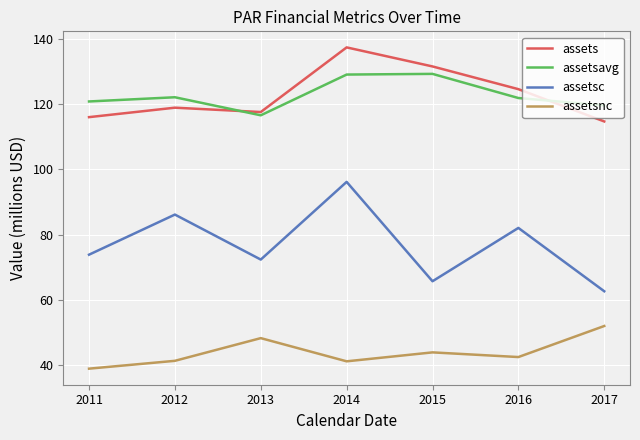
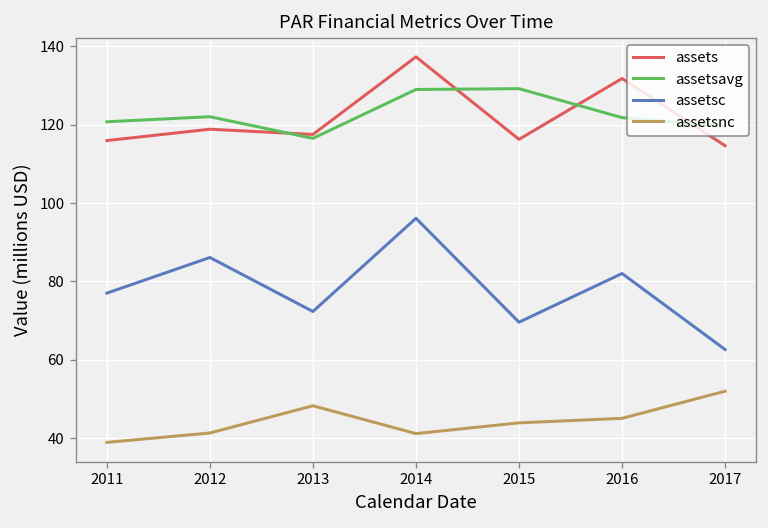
assetsc, 2011: 74 -> 77
assets, 2015: 131 -> 116
assetsc, 2015: 66 -> 70
assets, 2016: 125 -> 132
assetsnc, 2016: 42 -> 45
